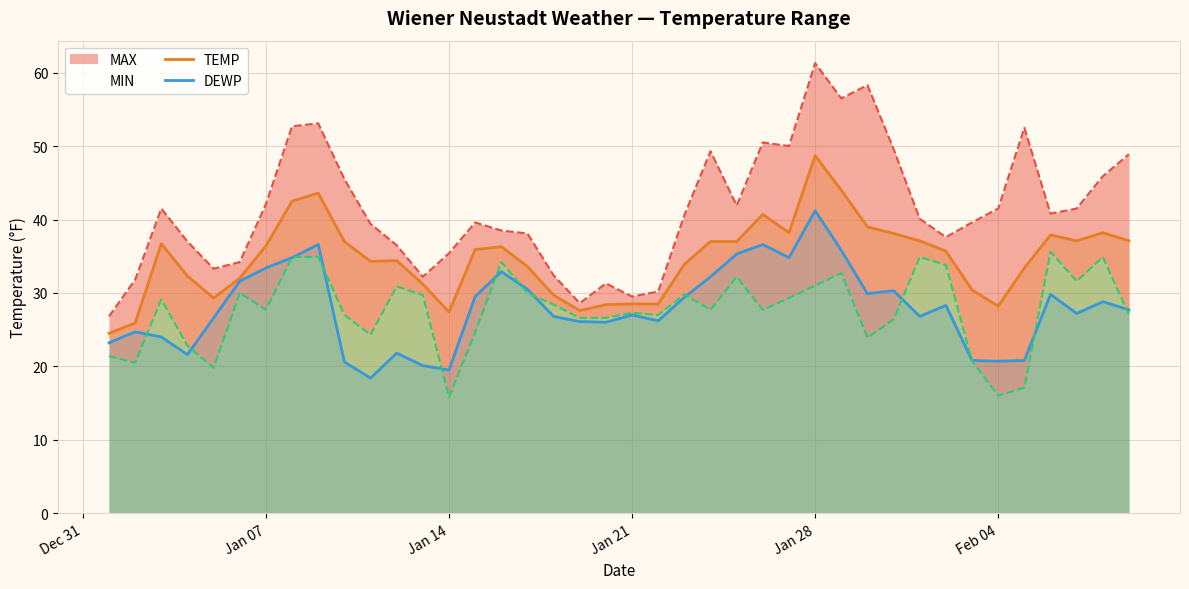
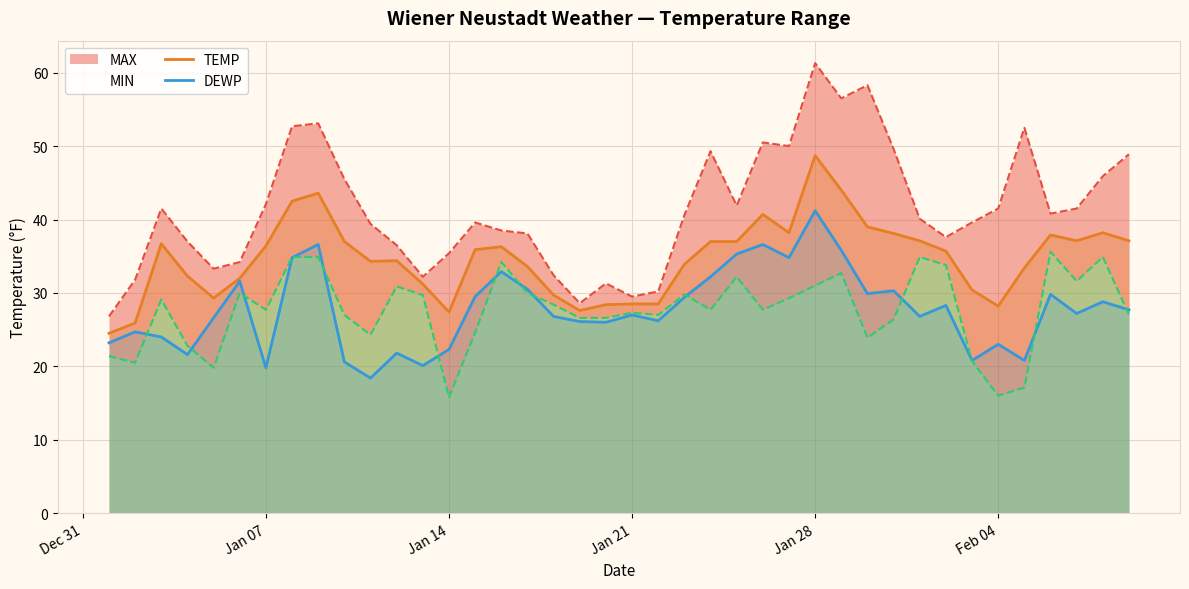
DEWP, Jan 07: 33 -> 20
DEWP, Jan 14: 20 -> 22
DEWP, Feb 04: 21 -> 23
